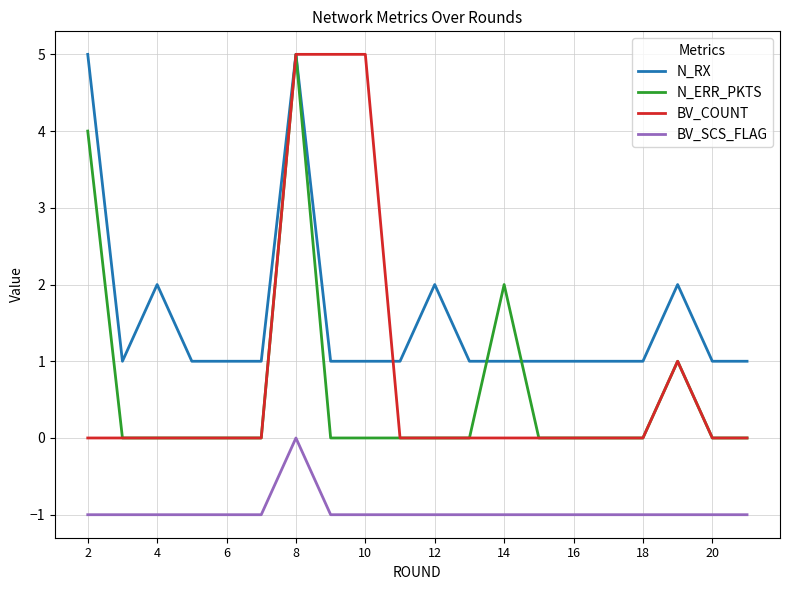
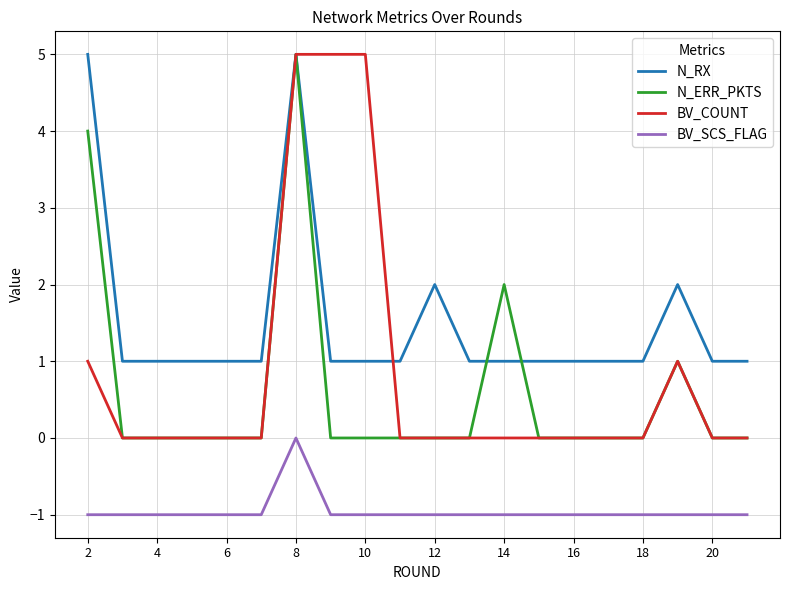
BV_COUNT, 2: 0 -> 1
N_RX, 4: 2 -> 1
